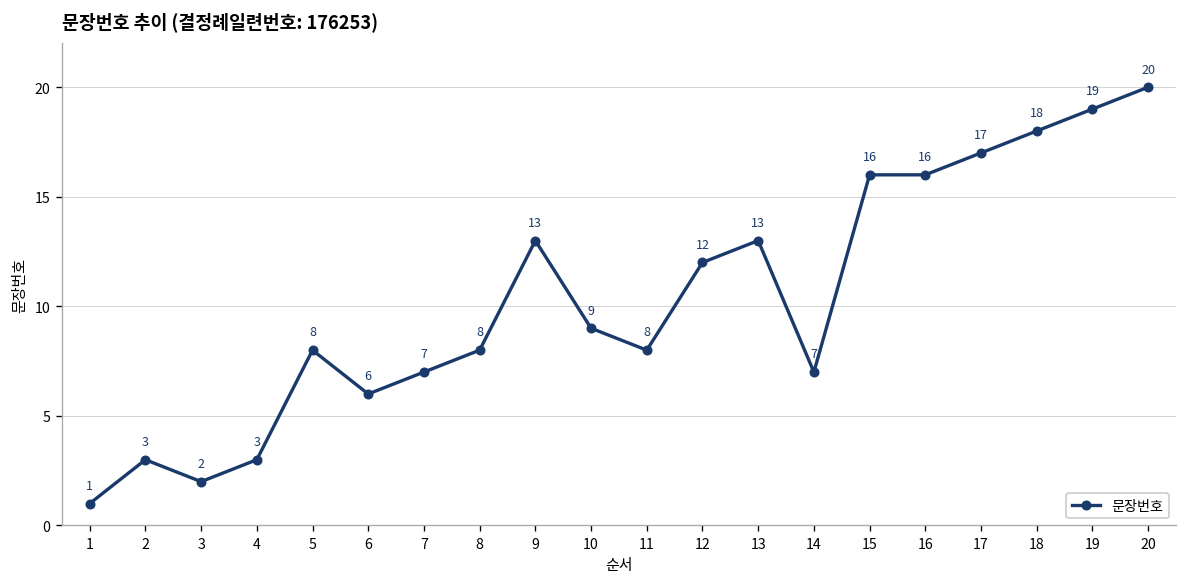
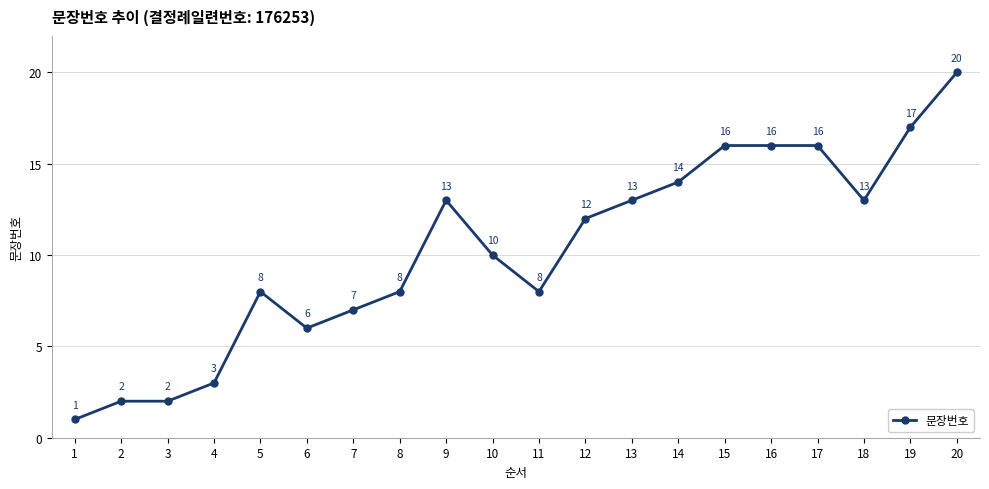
2: 3 -> 2
10: 9 -> 10
14: 7 -> 14
17: 17 -> 16
18: 18 -> 13
19: 19 -> 17
